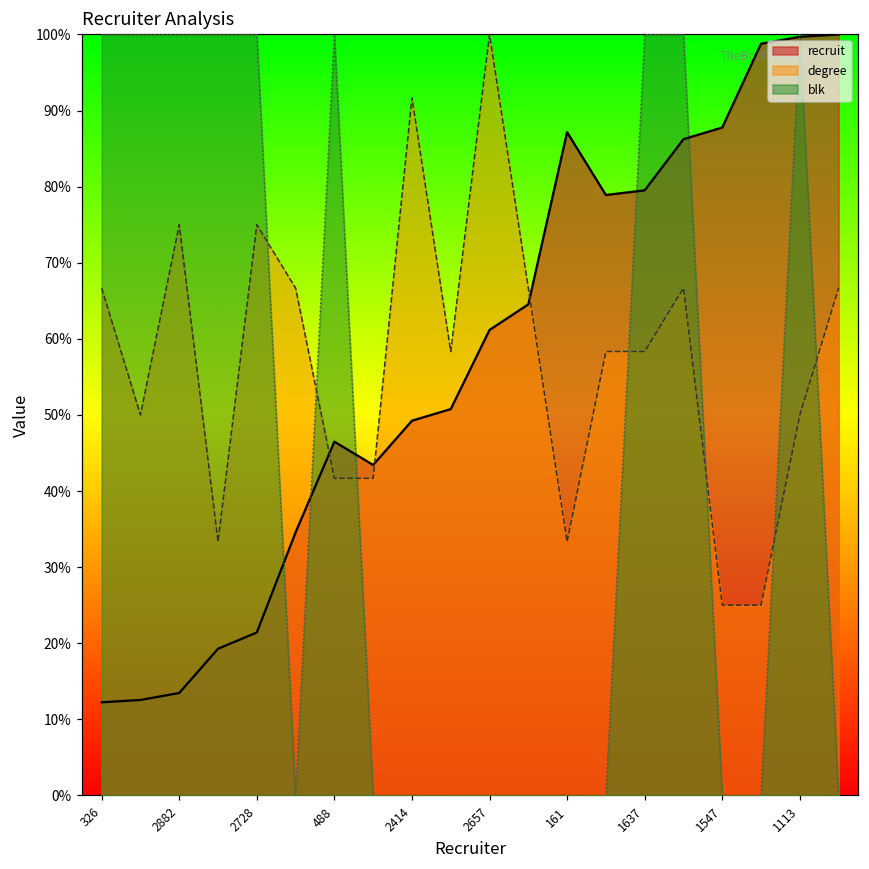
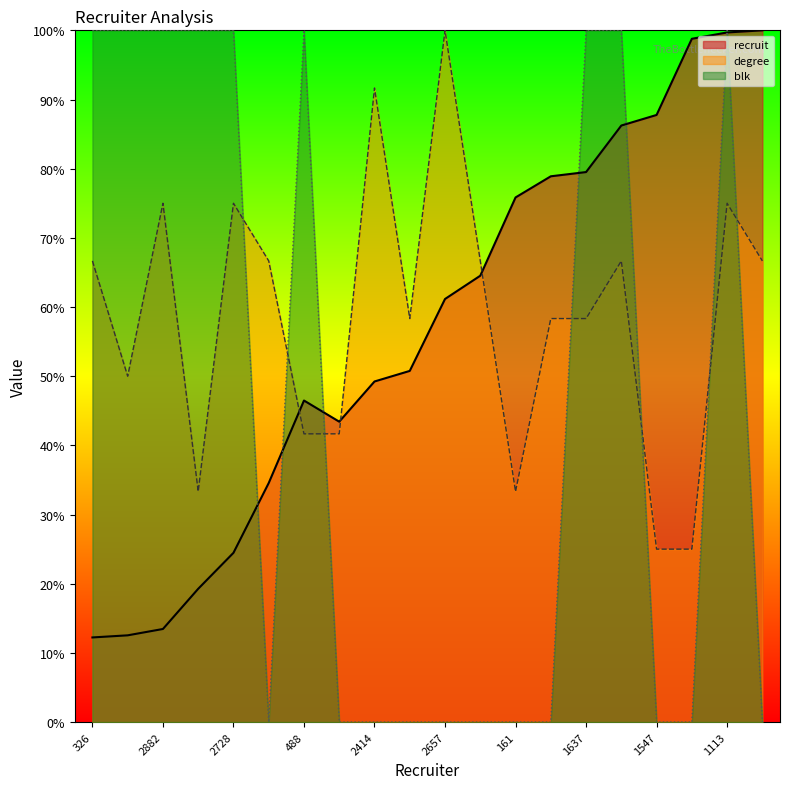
recruit, 2728: 21% -> 24%
recruit, 161: 87% -> 76%
degree, 1113: 50% -> 75%
